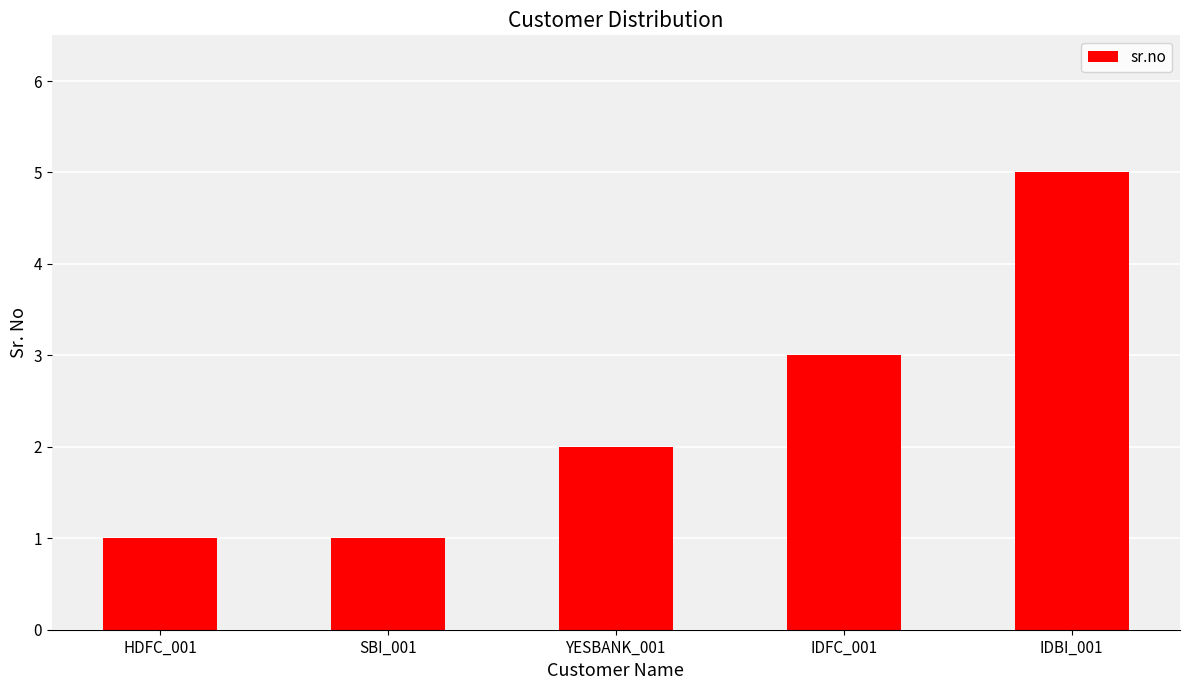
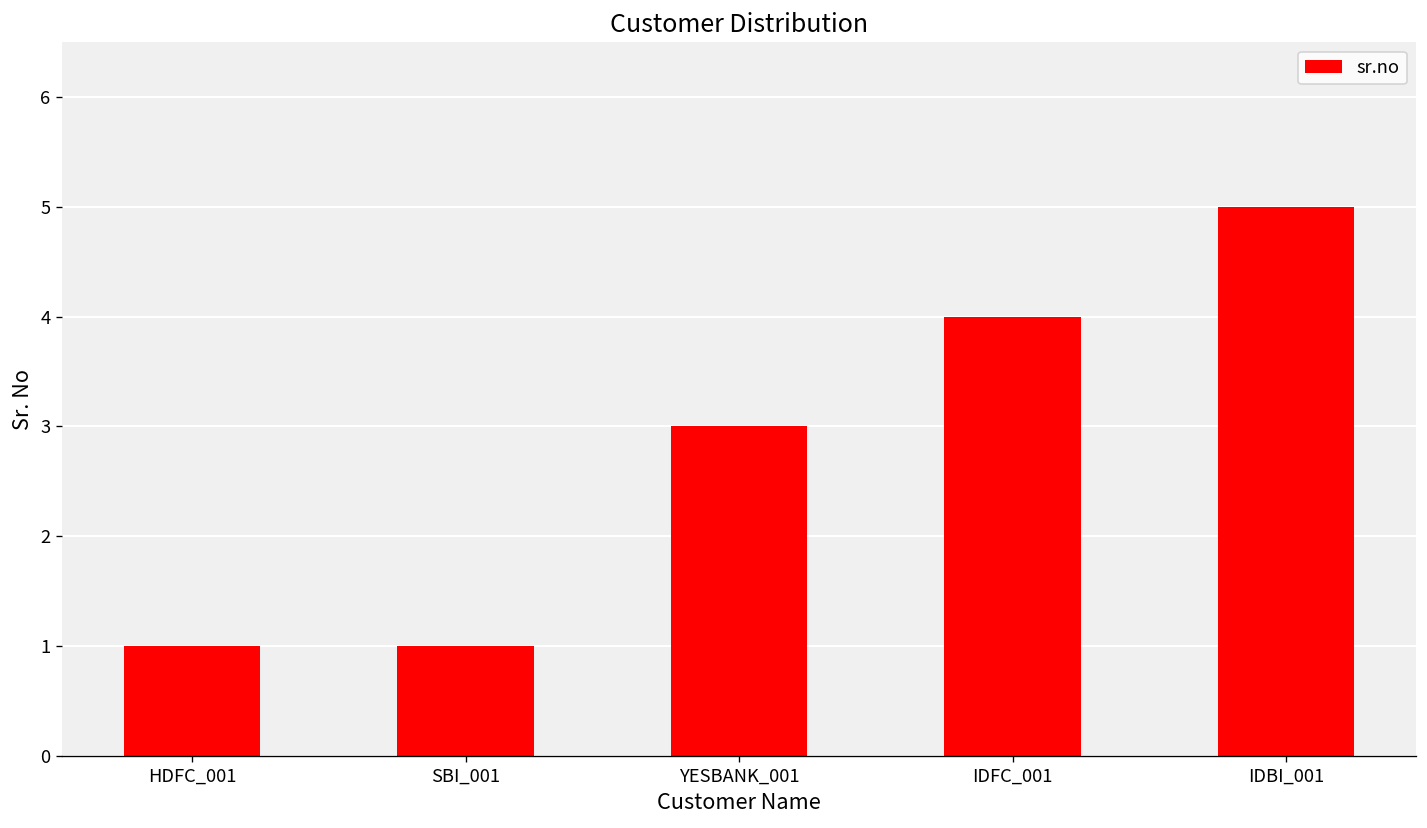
YESBANK_001: 2 -> 3
IDFC_001: 3 -> 4
